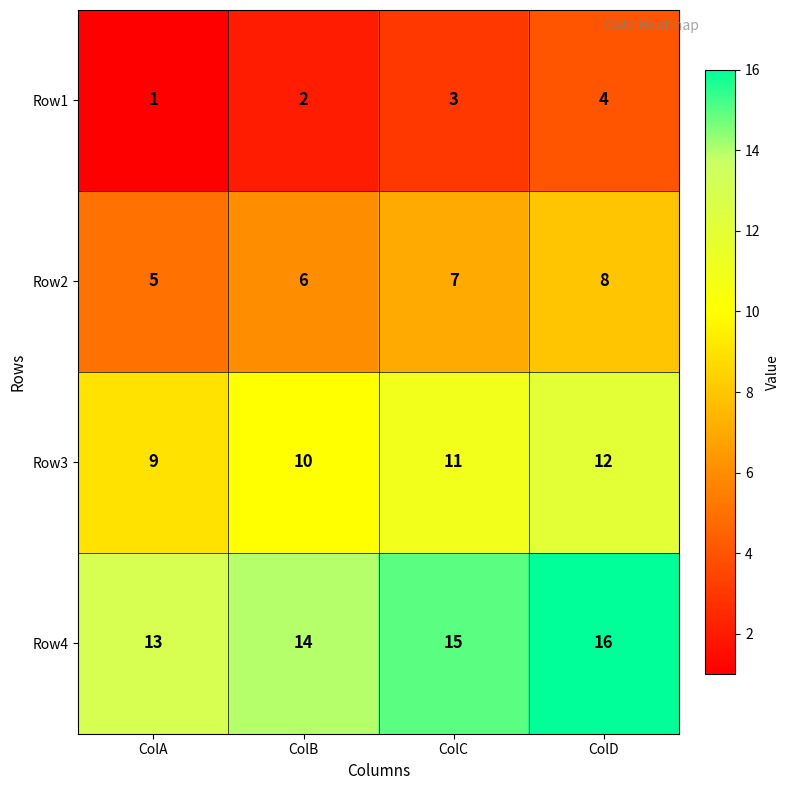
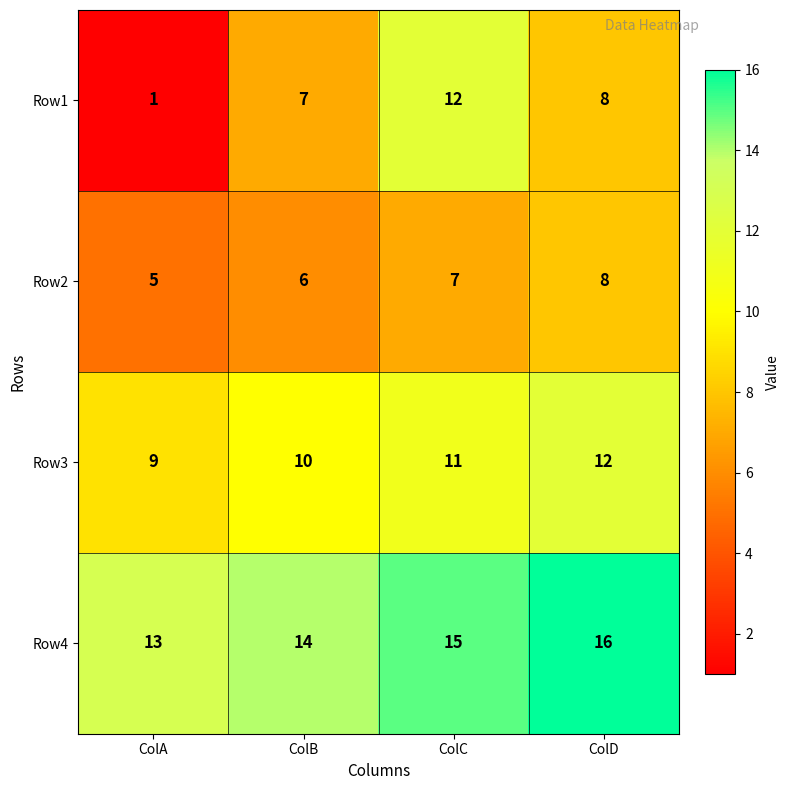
Row1, ColB: 2 -> 7
Row1, ColC: 3 -> 12
Row1, ColD: 4 -> 8
